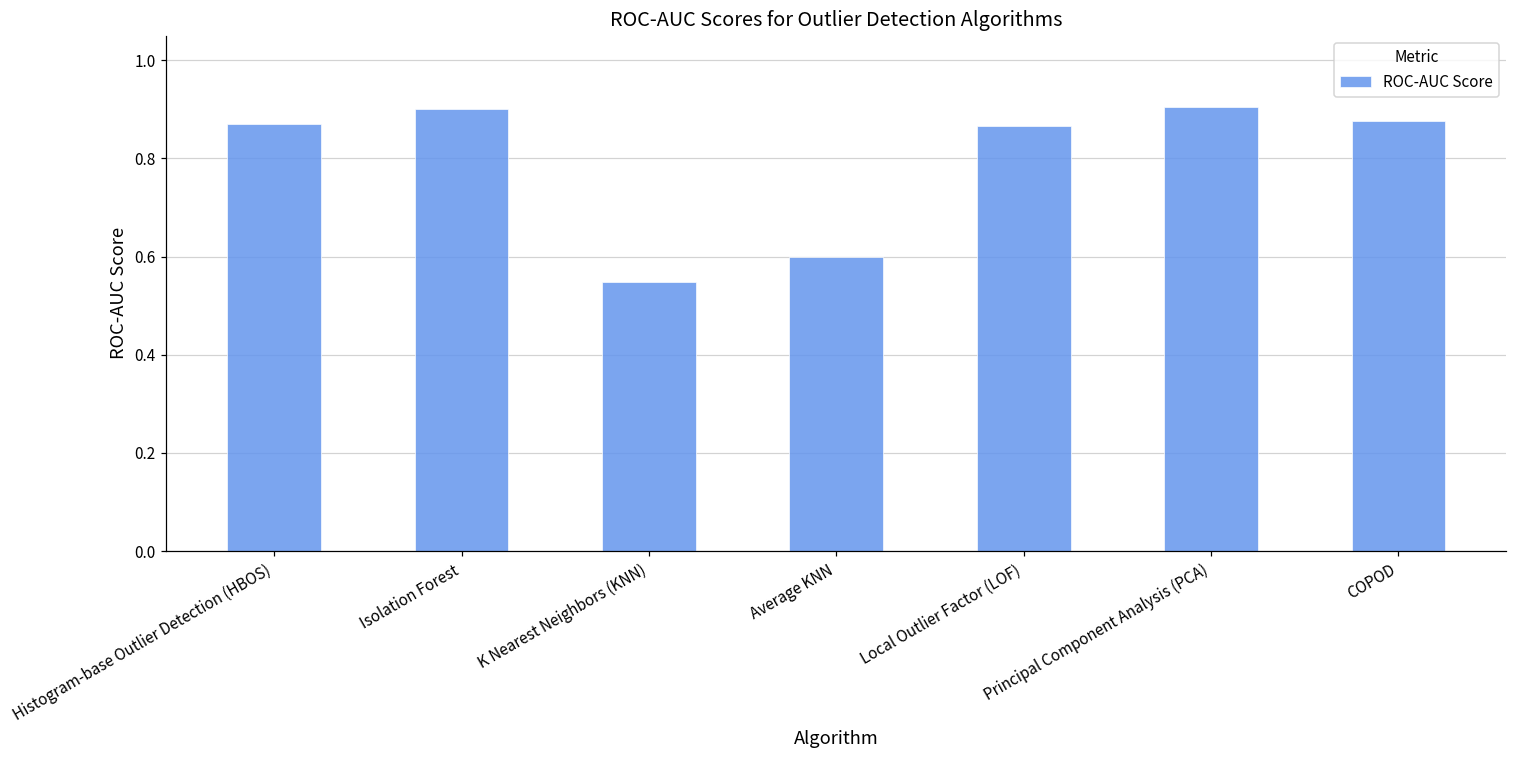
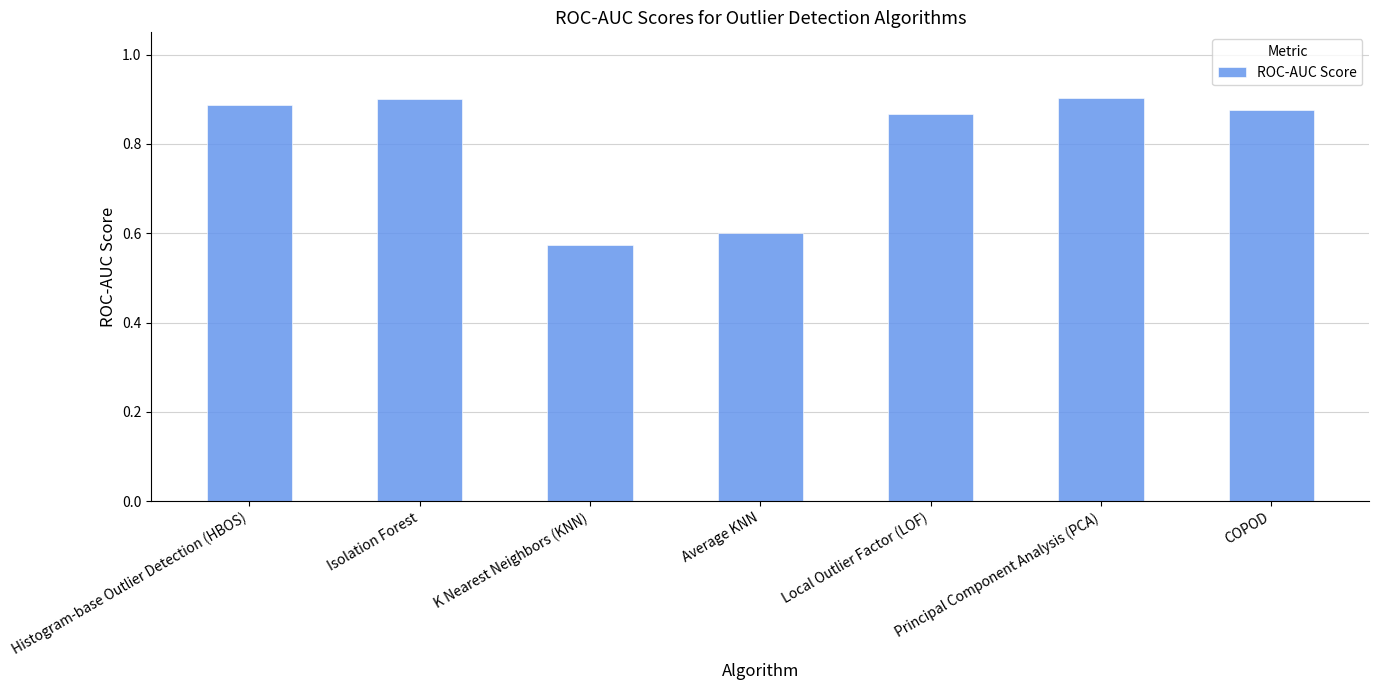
Histogram-base Outlier Detection (HBOS): 0.87 -> 0.89
K Nearest Neighbors (KNN): 0.55 -> 0.57
